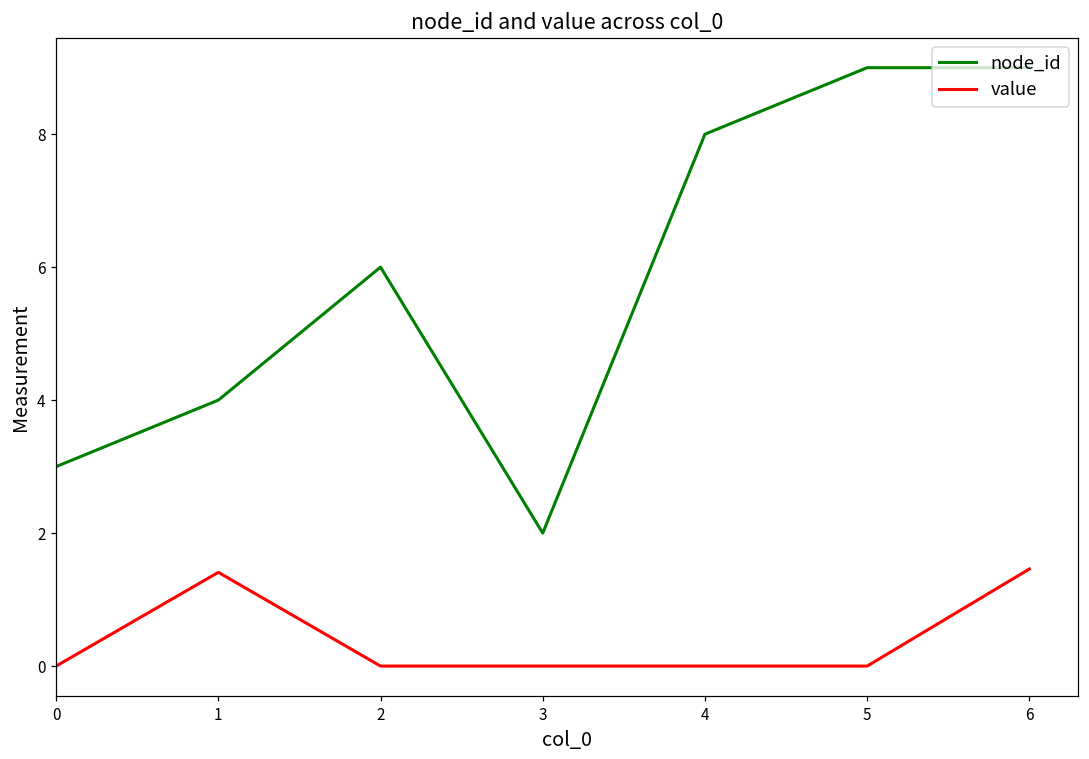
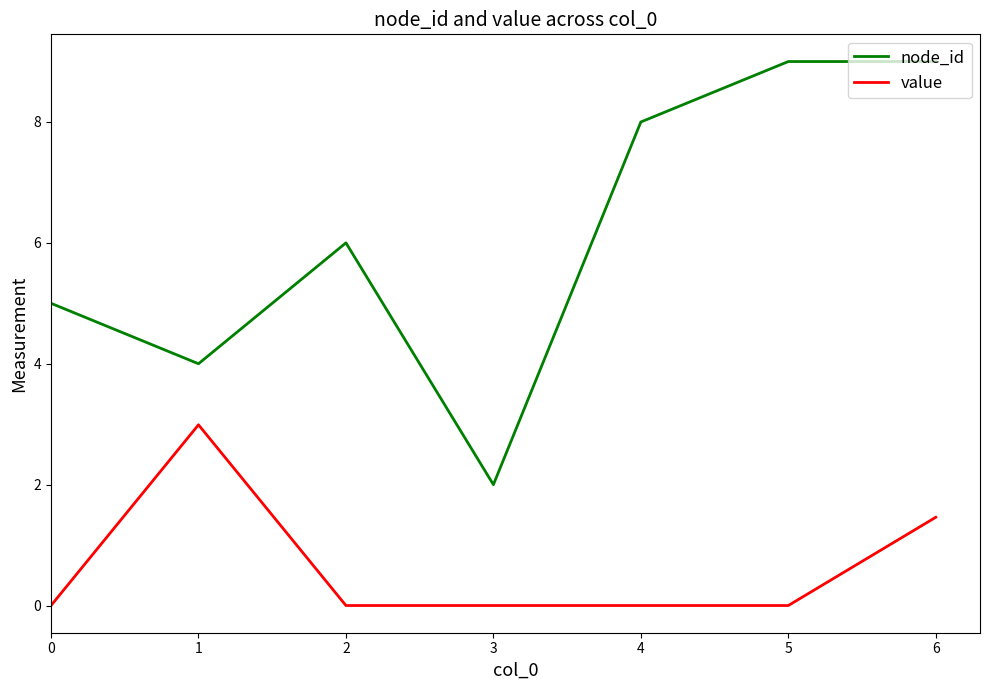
node_id, 0: 3 -> 5
value, 1: 1.4 -> 3.0
